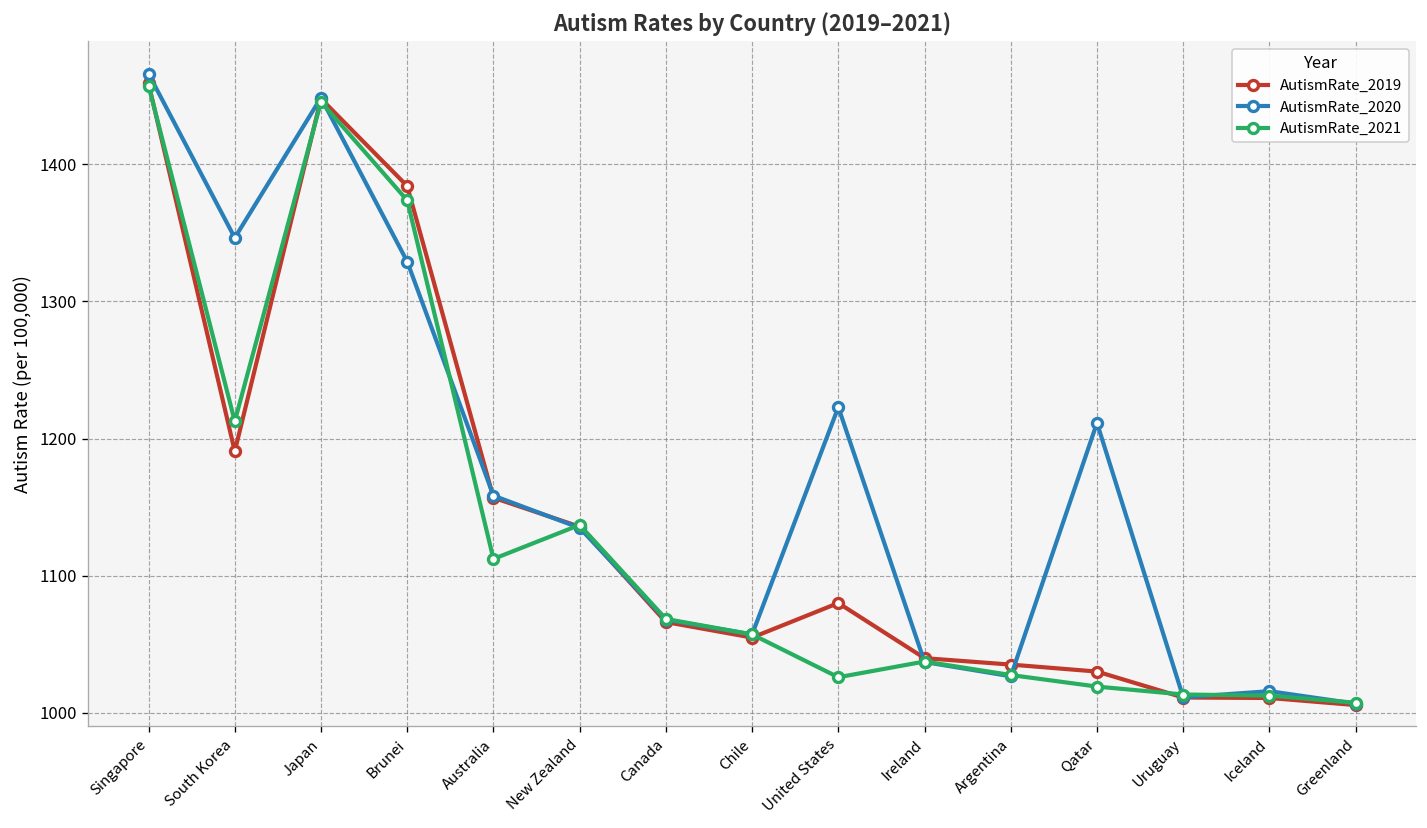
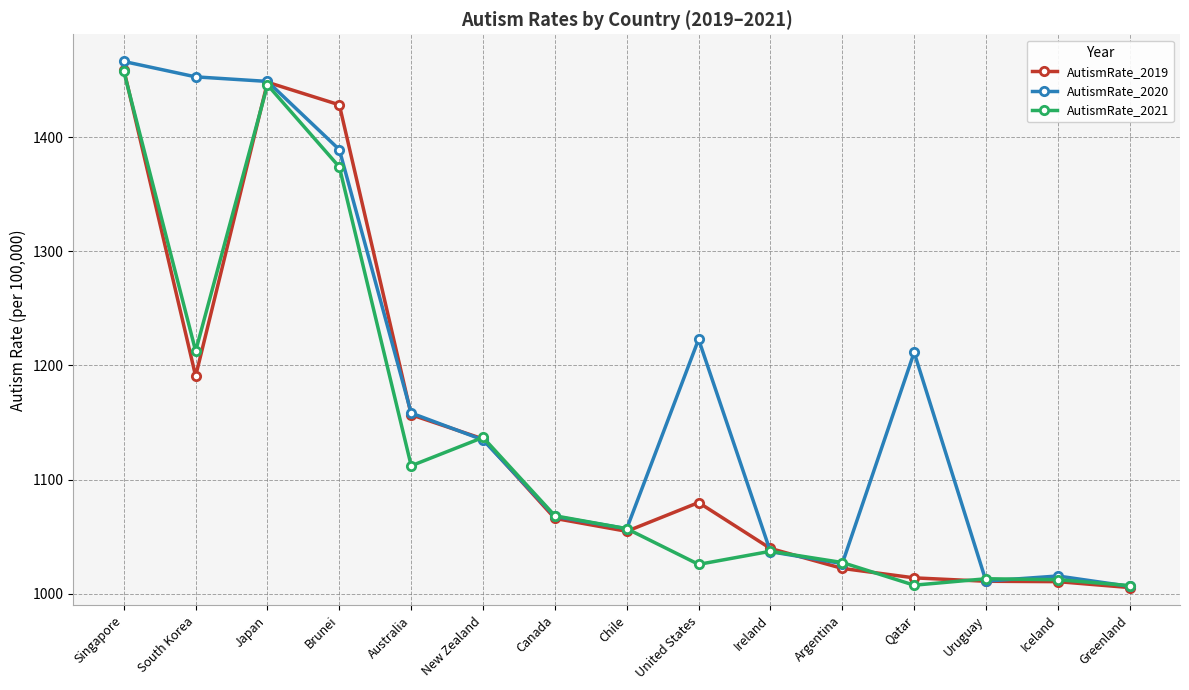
AutismRate_2020, South Korea: 1346 -> 1453
AutismRate_2019, Brunei: 1384 -> 1428
AutismRate_2020, Brunei: 1329 -> 1389
AutismRate_2019, Argentina: 1035 -> 1022
AutismRate_2019, Qatar: 1030 -> 1014
AutismRate_2021, Qatar: 1019 -> 1008
